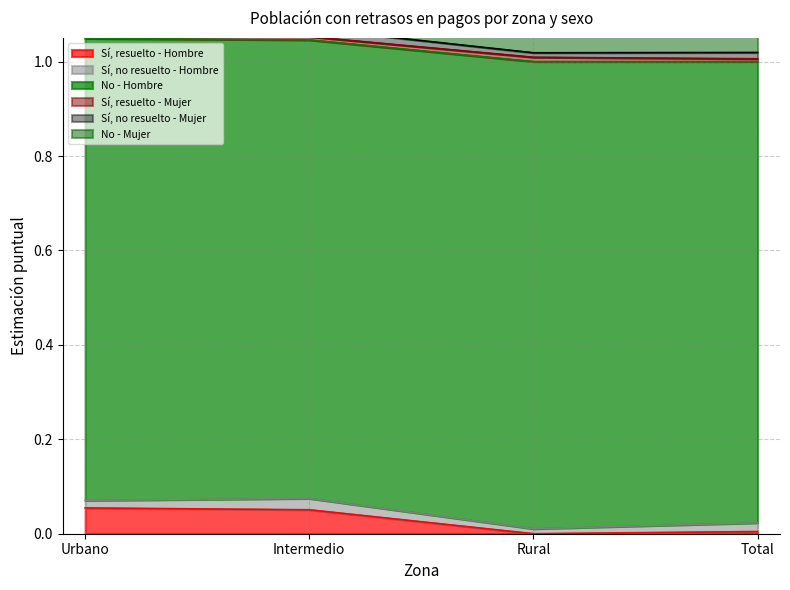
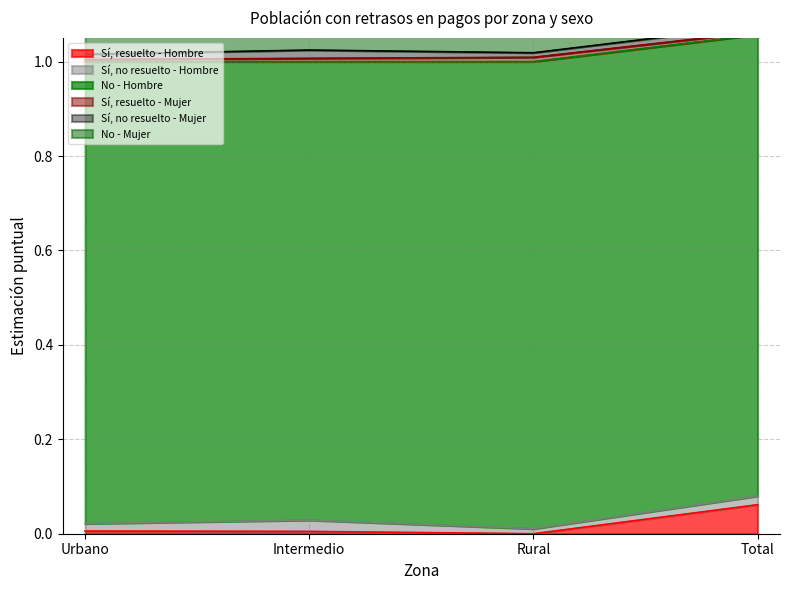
Sí, resuelto - Hombre, Urbano: 0.05 -> 0.01
Sí, resuelto - Hombre, Intermedio: 0.05 -> 0.00
Sí, resuelto - Hombre, Total: 0.00 -> 0.06
